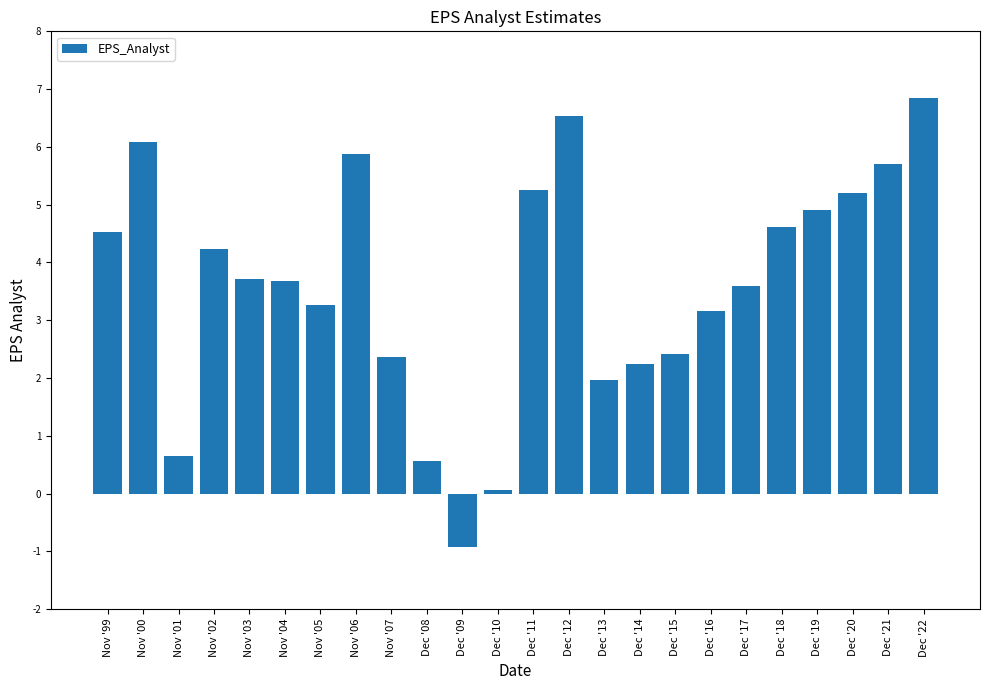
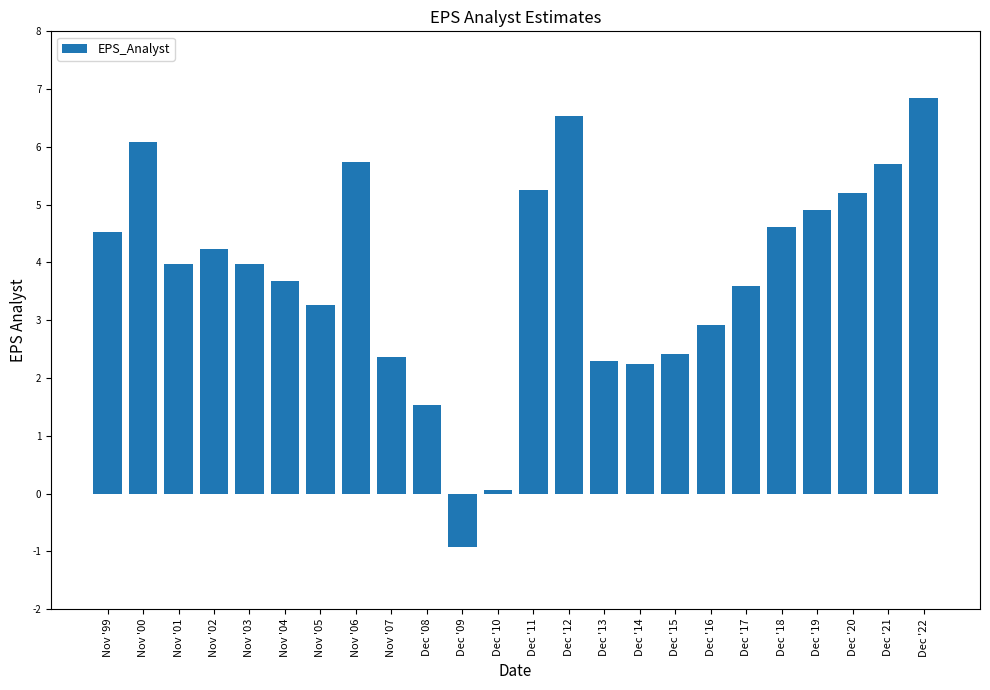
Nov '01: 0.7 -> 4.0
Nov '03: 3.7 -> 4.0
Nov '06: 5.9 -> 5.7
Dec '08: 0.6 -> 1.5
Dec '13: 2.0 -> 2.3
Dec '16: 3.2 -> 2.9
